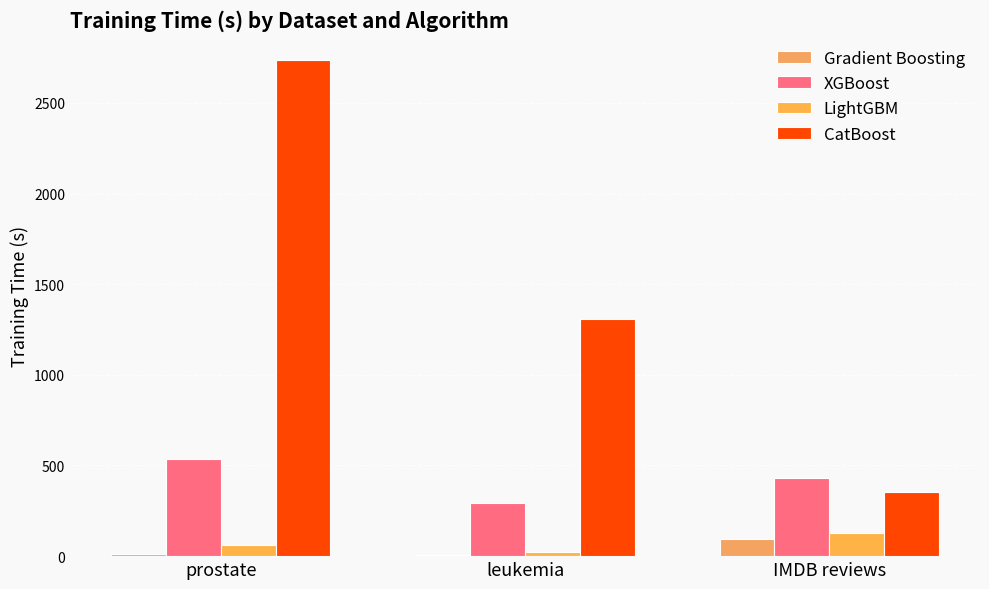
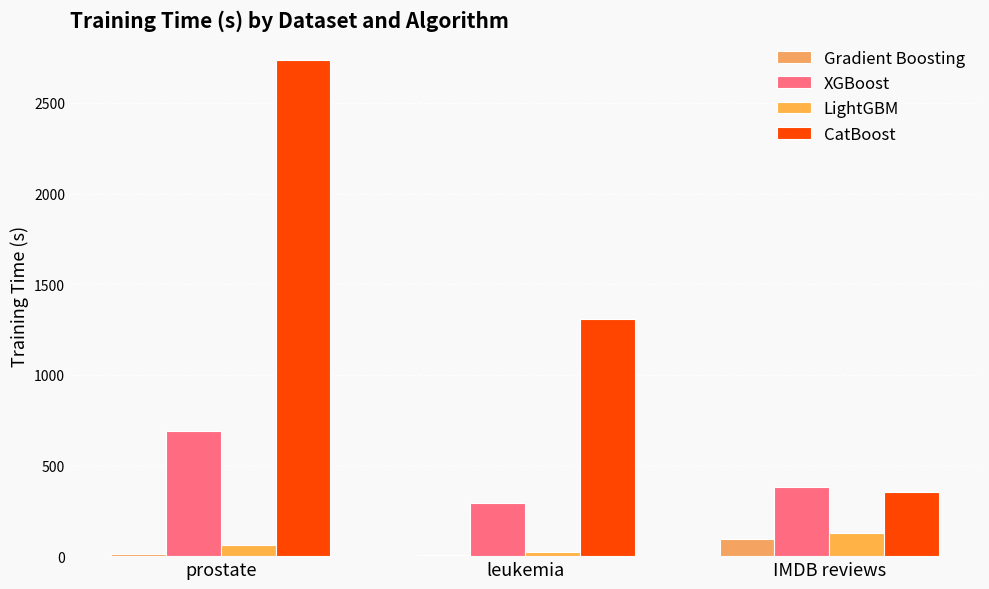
XGBoost, prostate: 540 -> 690
XGBoost, IMDB reviews: 430 -> 380
